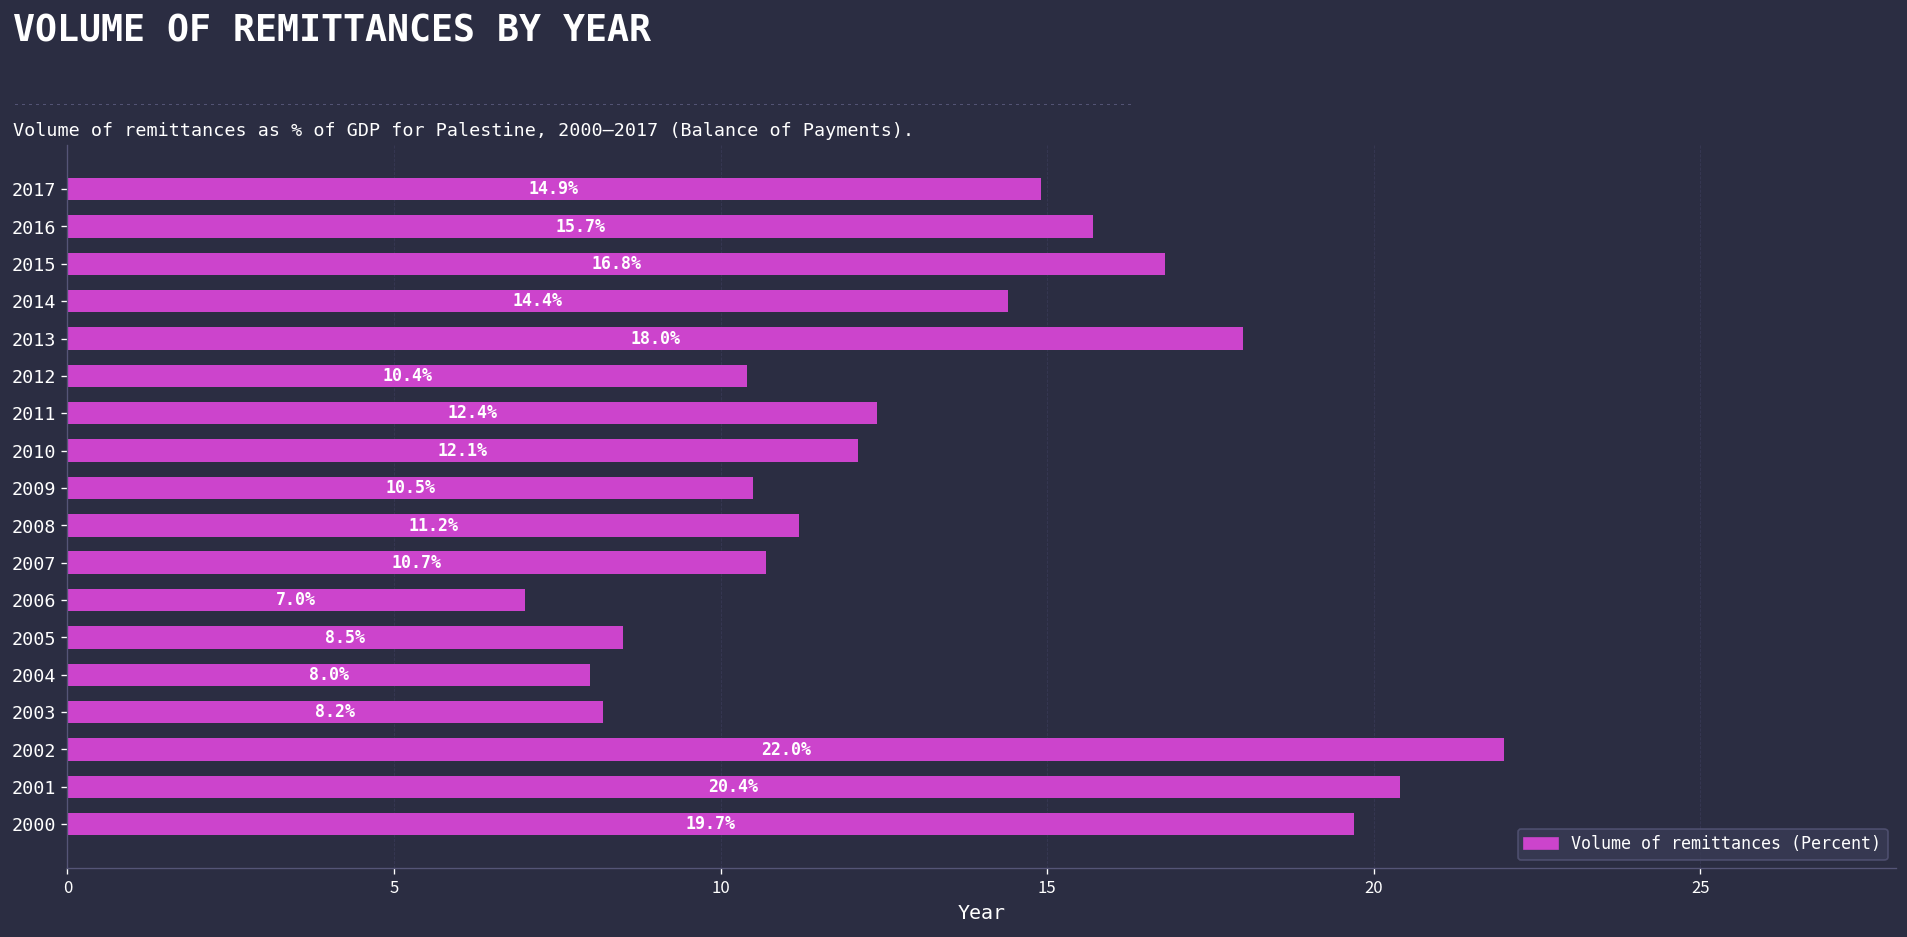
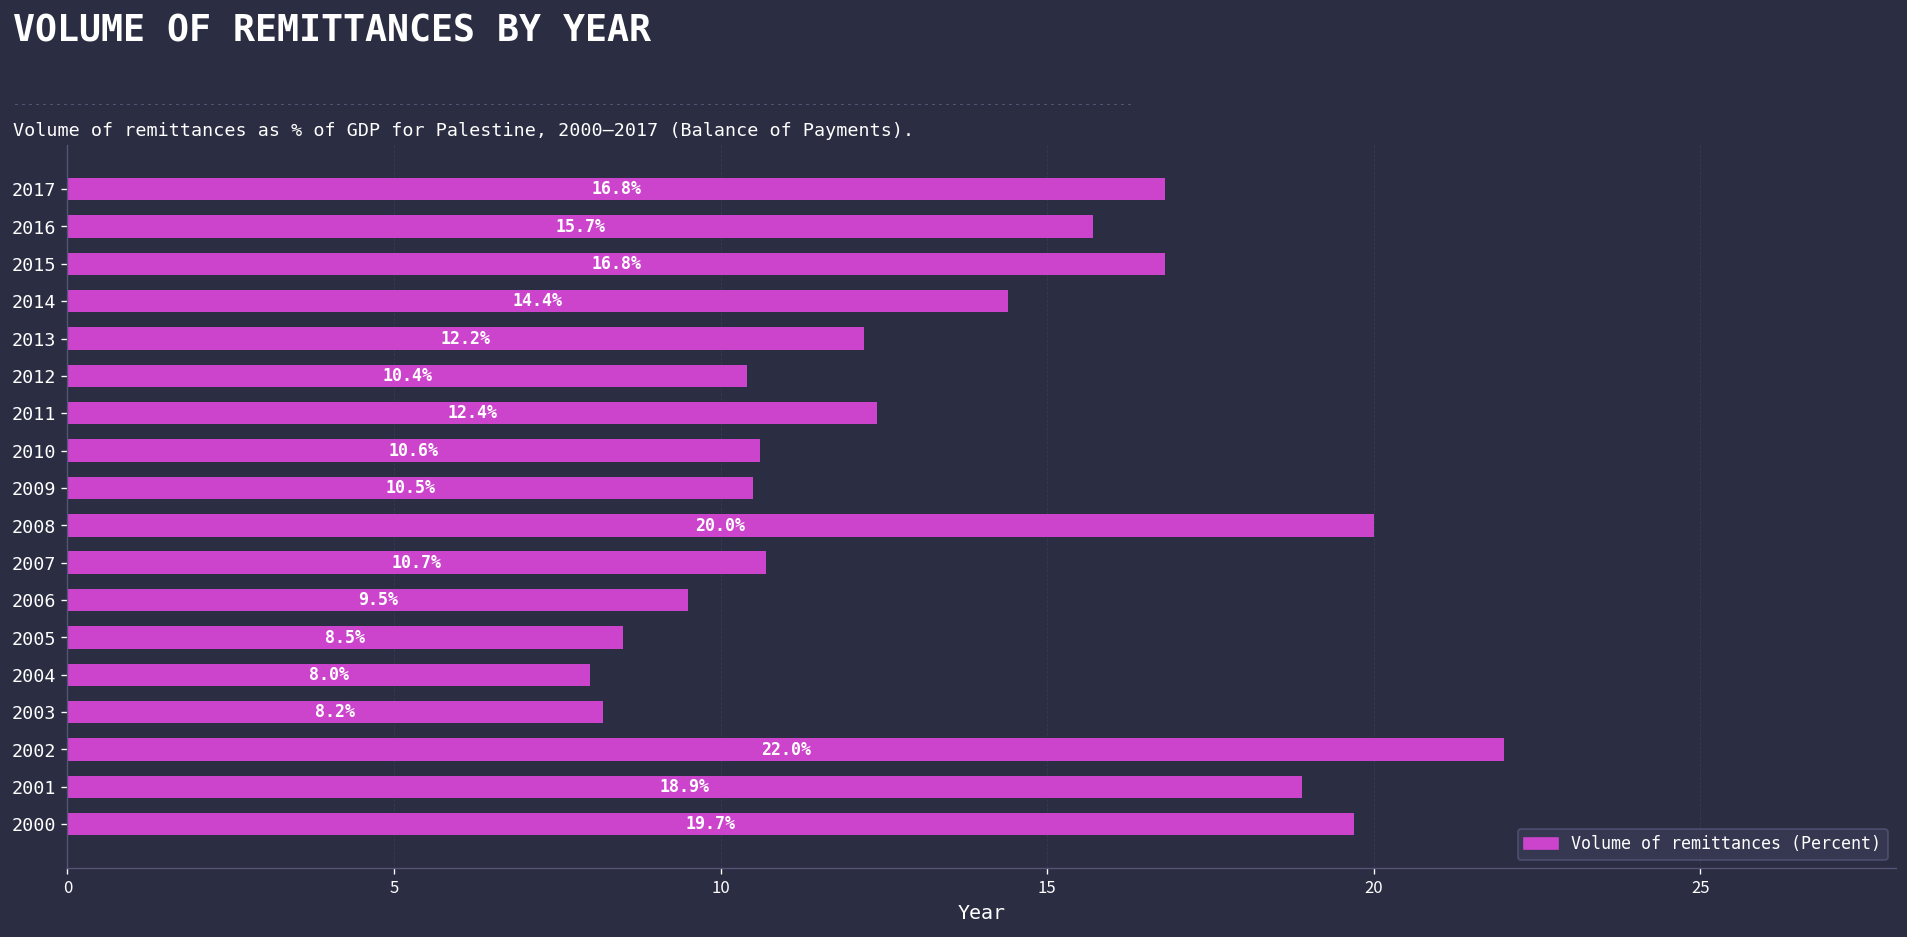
2017: 14.9% -> 16.8%
2013: 18.0% -> 12.2%
2010: 12.1% -> 10.6%
2008: 11.2% -> 20.0%
2006: 7.0% -> 9.5%
2001: 20.4% -> 18.9%
